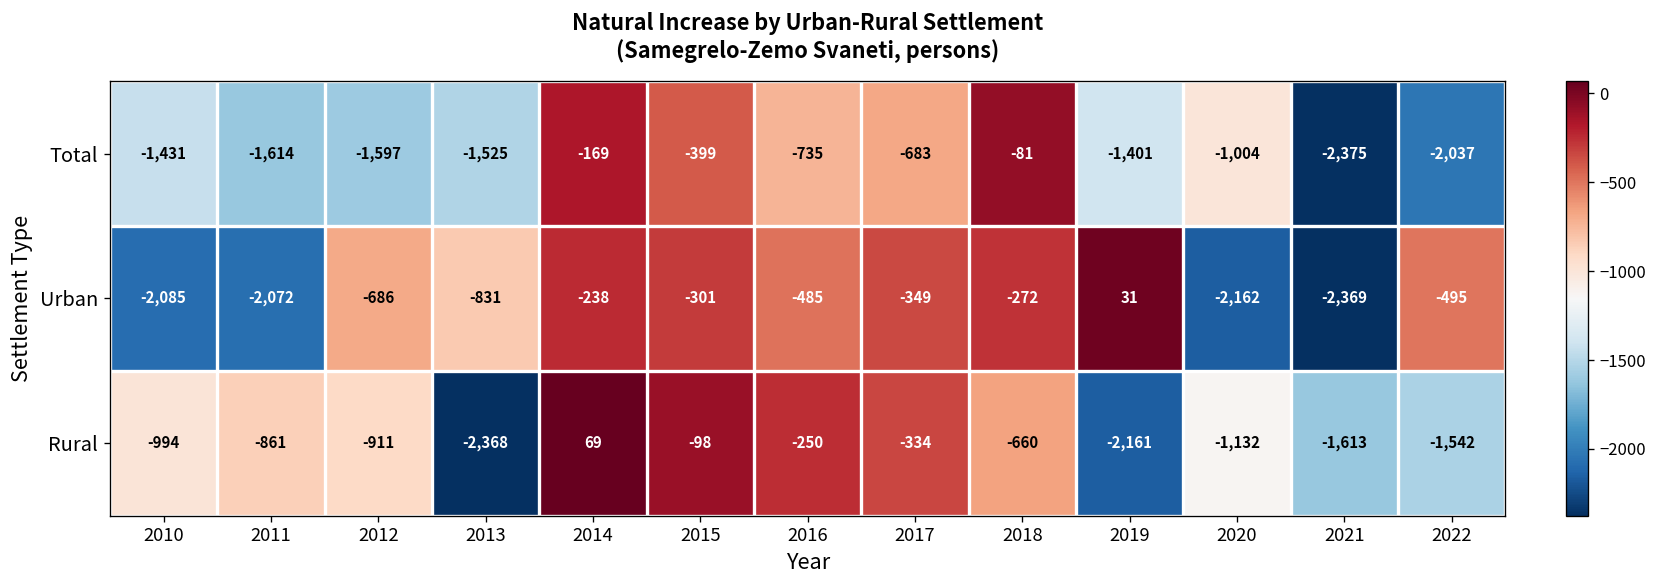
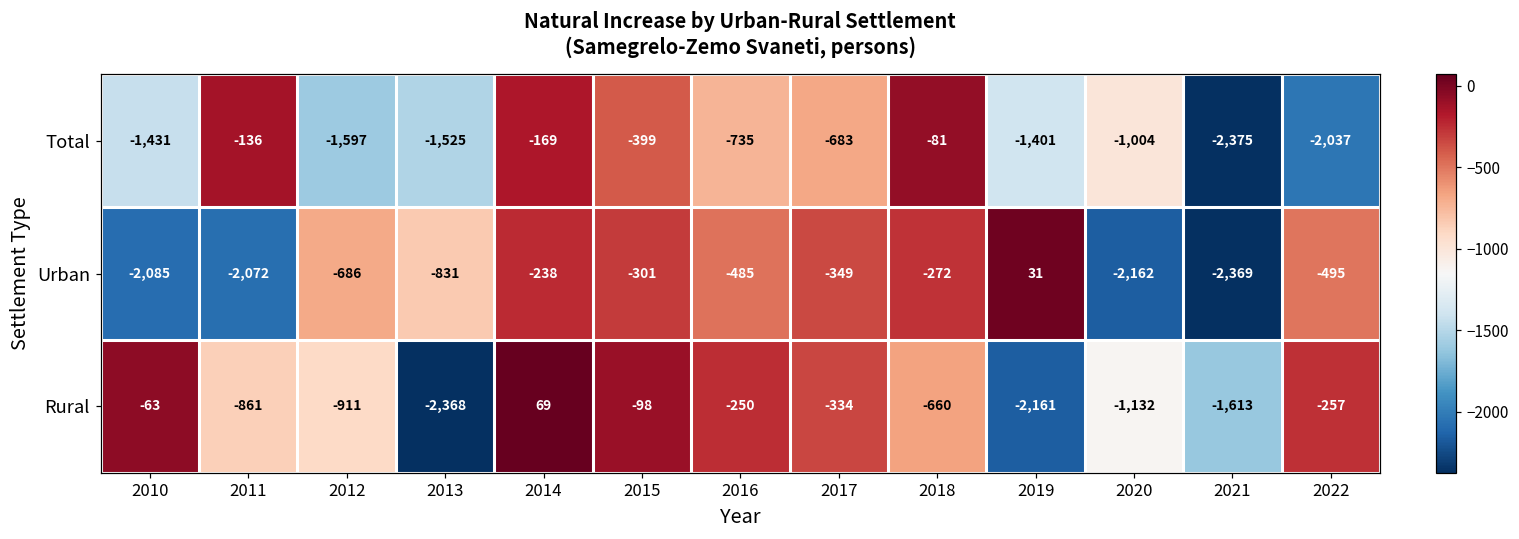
Total, 2011: -1,614 -> -136
Rural, 2010: -994 -> -63
Rural, 2022: -1,542 -> -257
